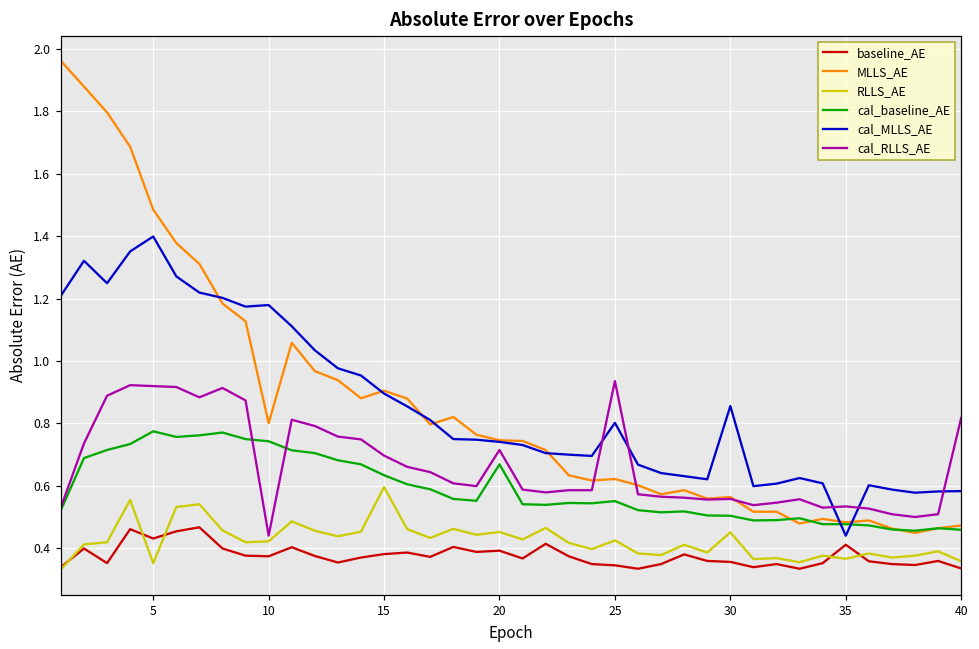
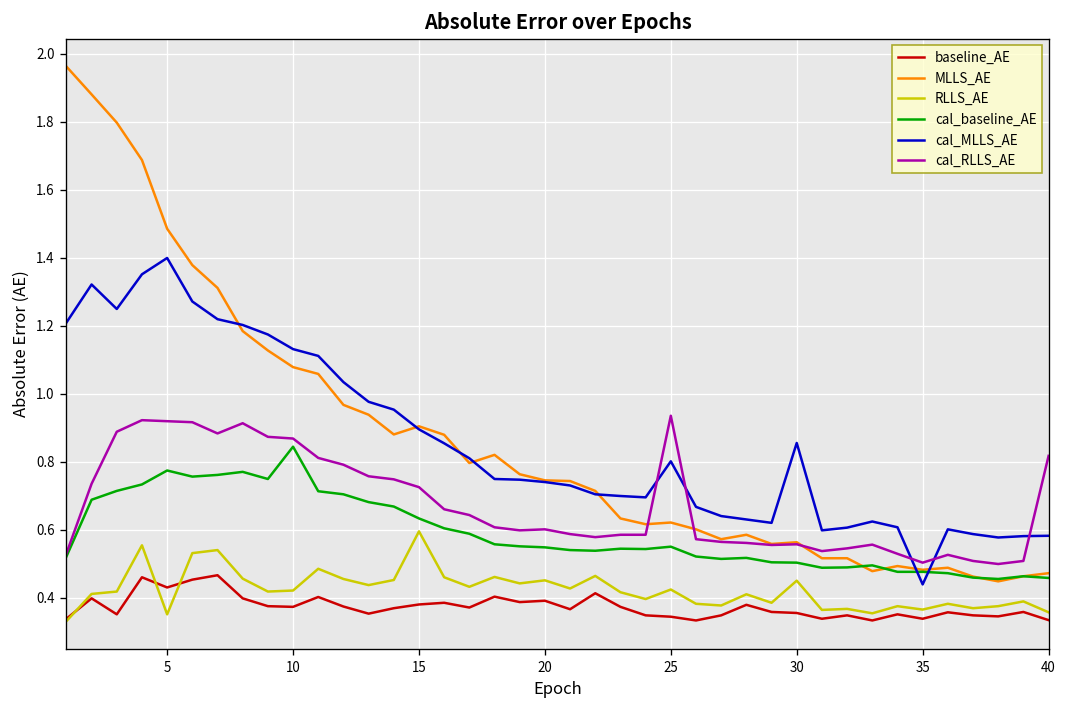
MLLS_AE, 10: 0.80 -> 1.08
cal_baseline_AE, 10: 0.74 -> 0.84
cal_MLLS_AE, 10: 1.18 -> 1.13
cal_RLLS_AE, 10: 0.44 -> 0.87
cal_RLLS_AE, 15: 0.70 -> 0.73
cal_baseline_AE, 20: 0.67 -> 0.55
cal_RLLS_AE, 20: 0.71 -> 0.60
baseline_AE, 35: 0.41 -> 0.34
cal_RLLS_AE, 35: 0.53 -> 0.50
